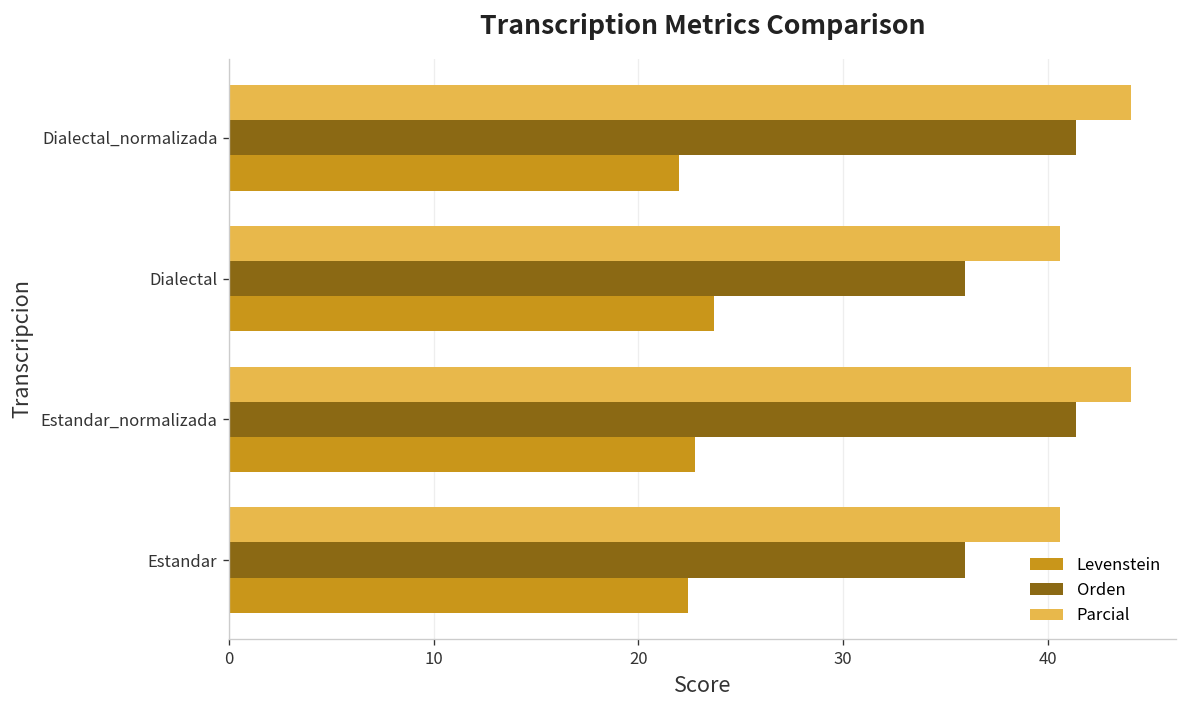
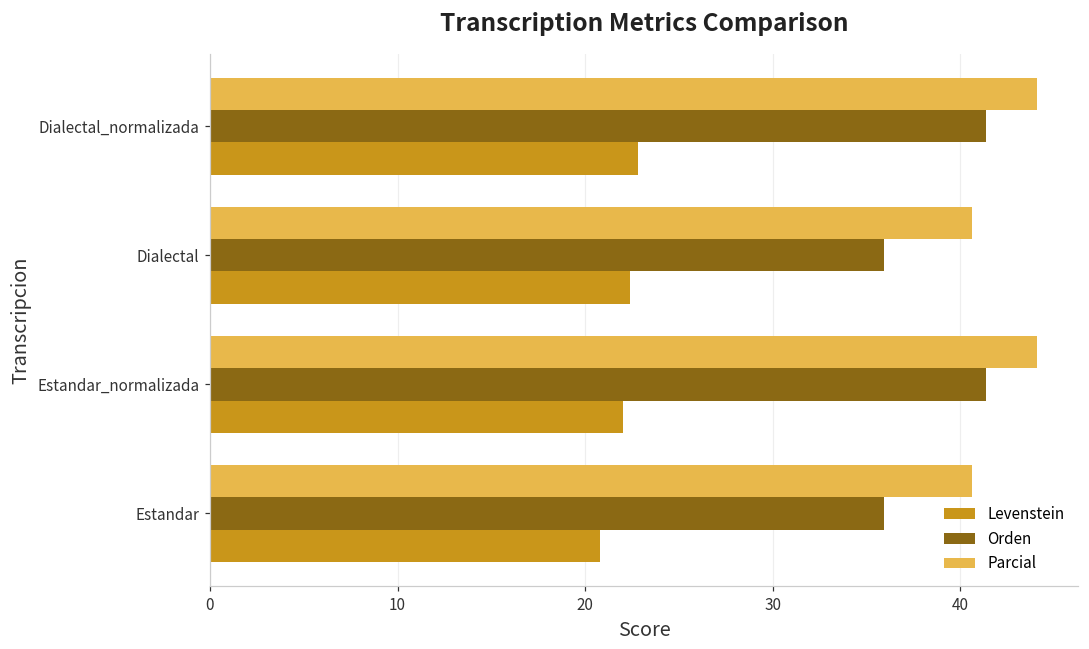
Levenstein, Dialectal_normalizada: 22.0 -> 22.8
Levenstein, Dialectal: 23.7 -> 22.4
Levenstein, Estandar_normalizada: 22.8 -> 22.0
Levenstein, Estandar: 22.4 -> 20.8
